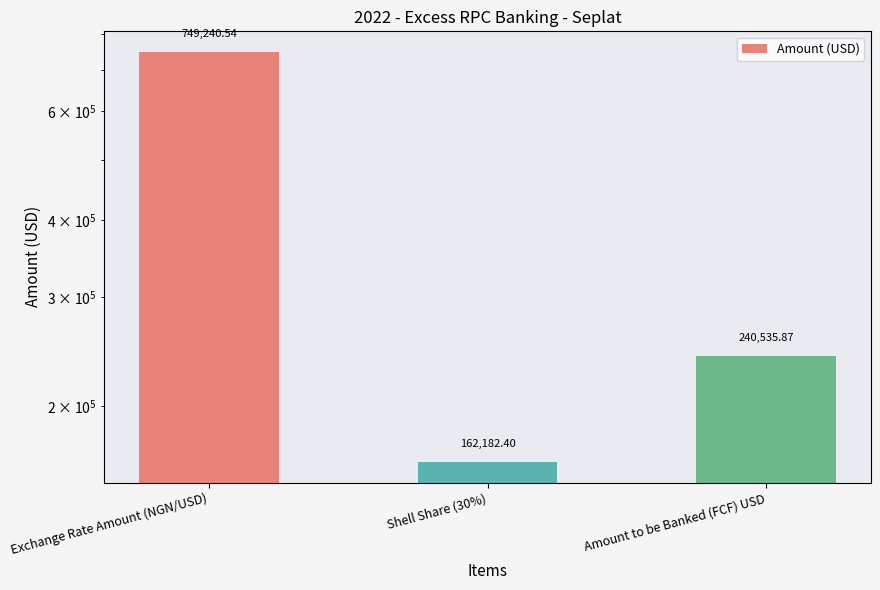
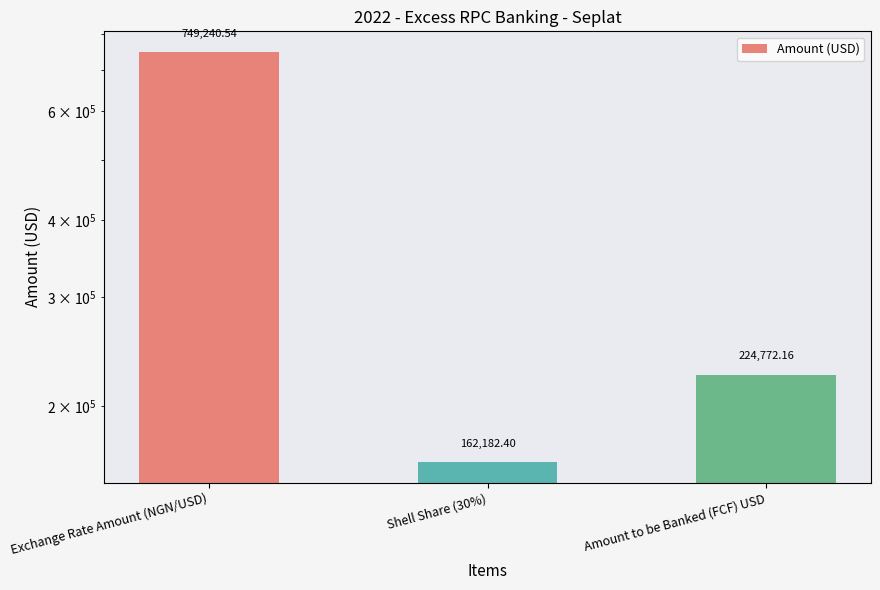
Amount to be Banked (FCF) USD: 240,535.87 -> 224,772.16
